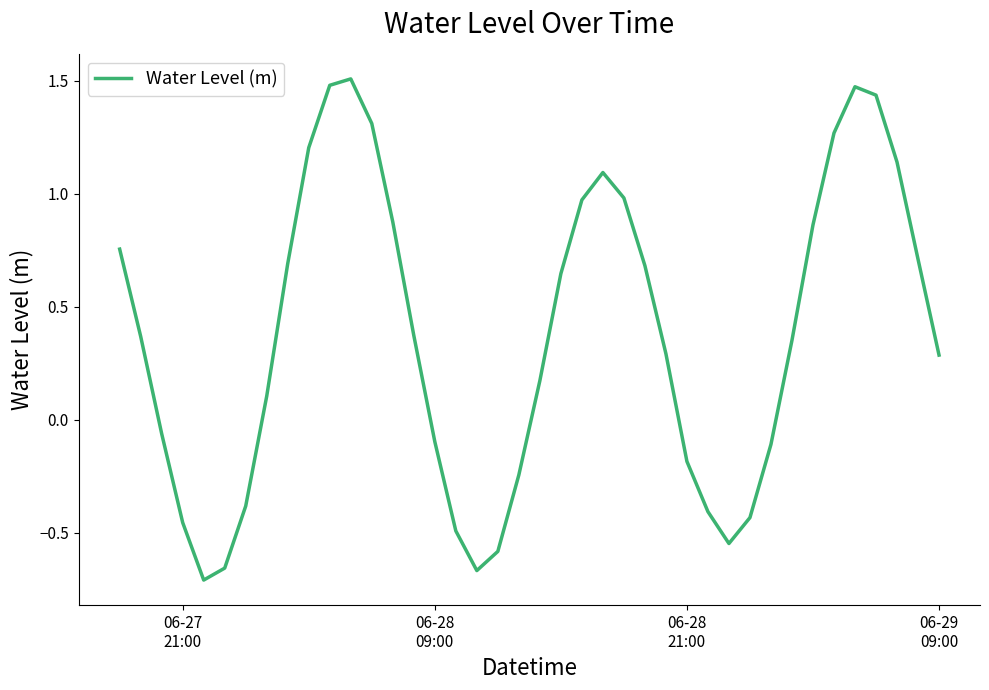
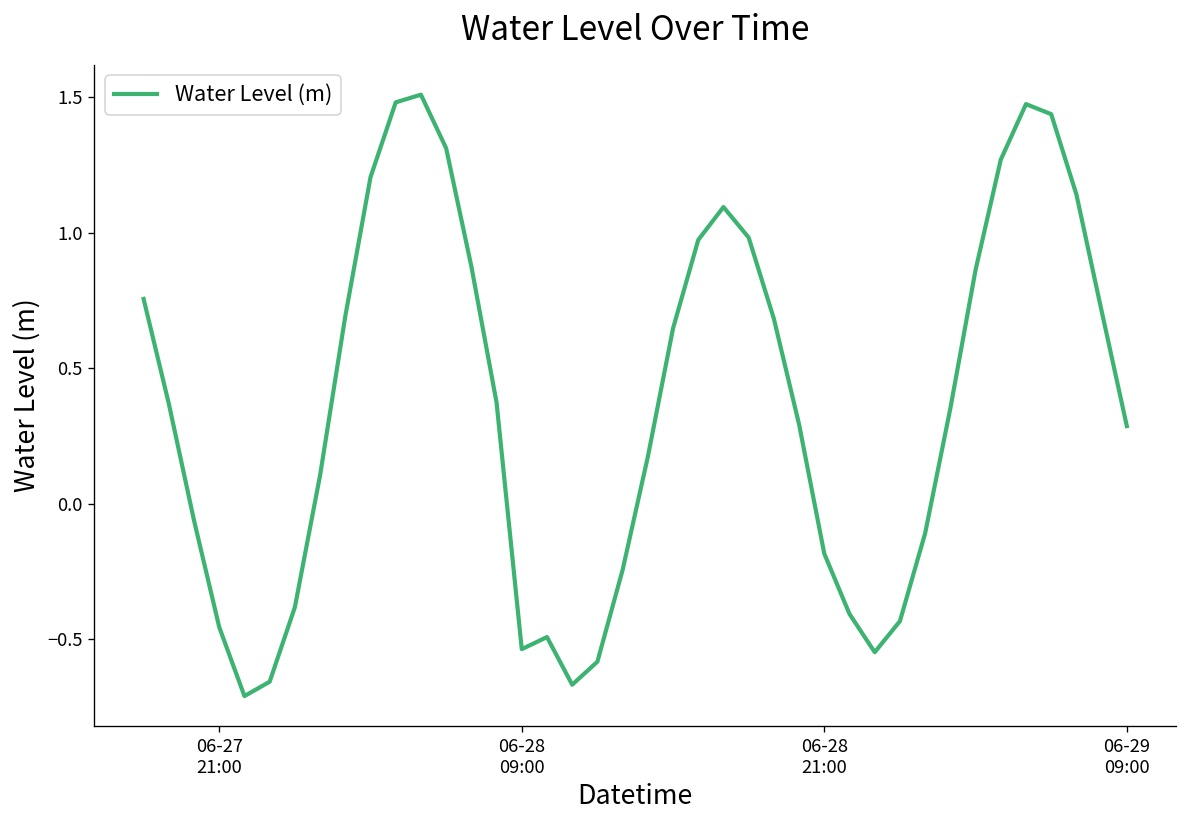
06-28 09:00: -0.10 -> -0.54
